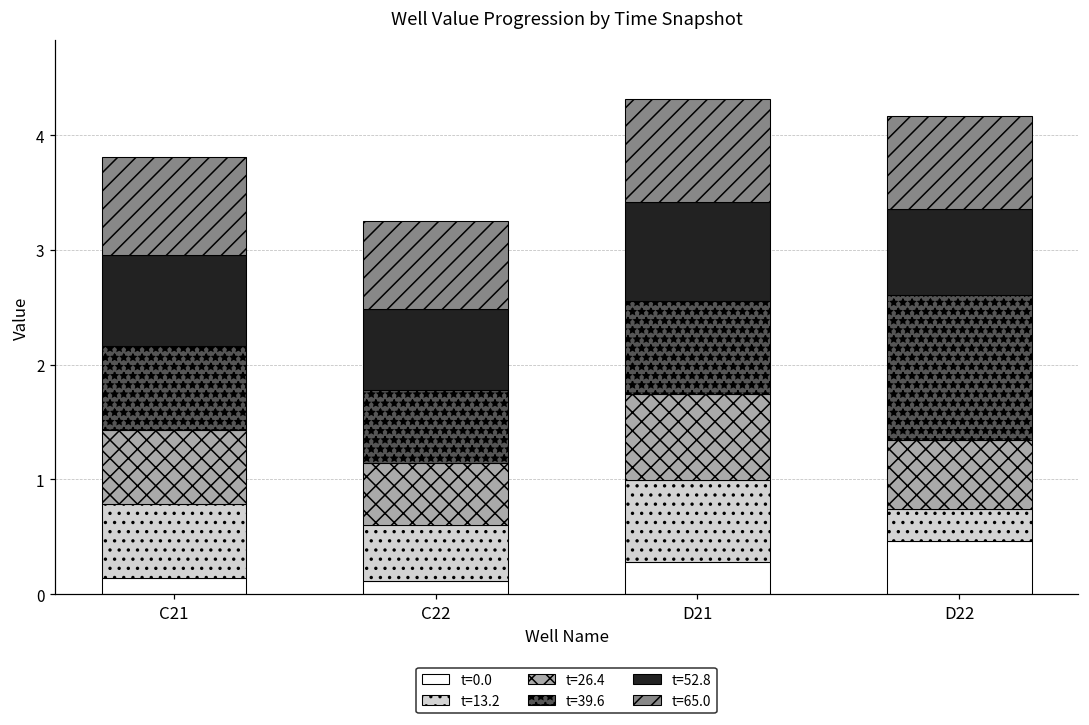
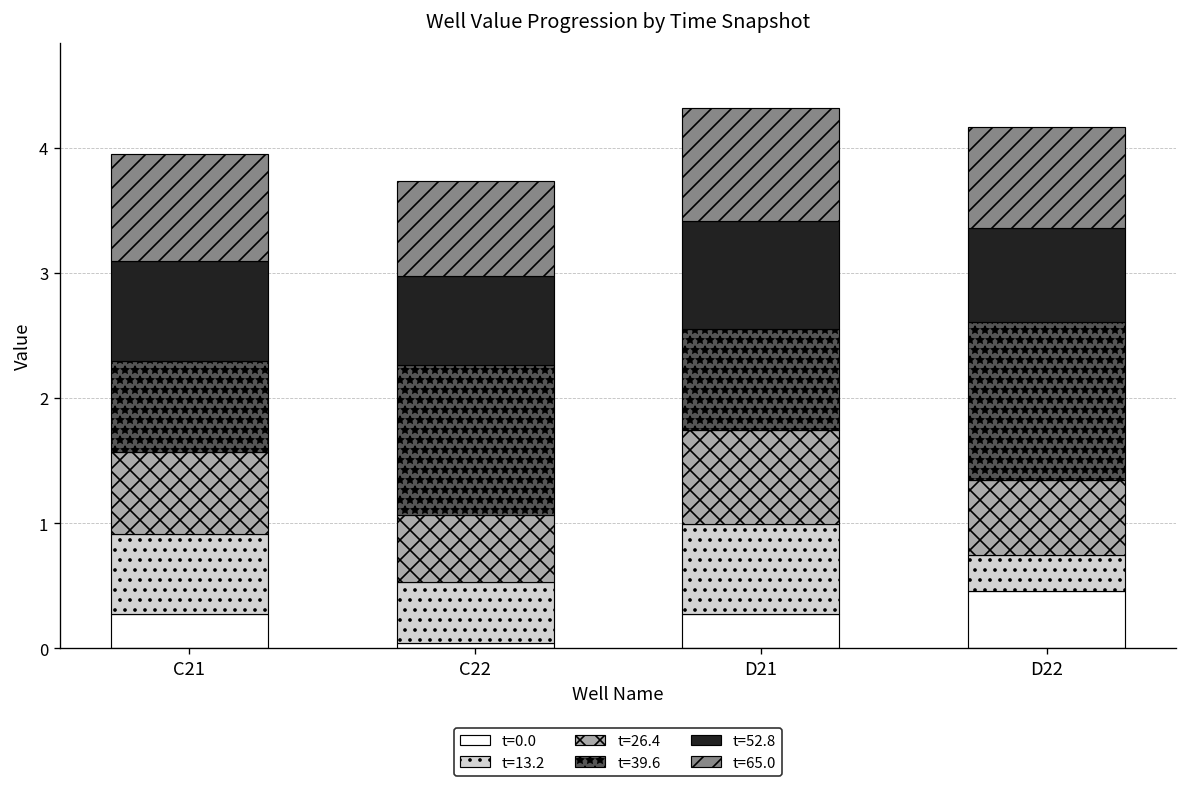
t=0.0, C21: 0.14 -> 0.27
t=0.0, C22: 0.12 -> 0.04
t=39.6, C22: 0.64 -> 1.19
